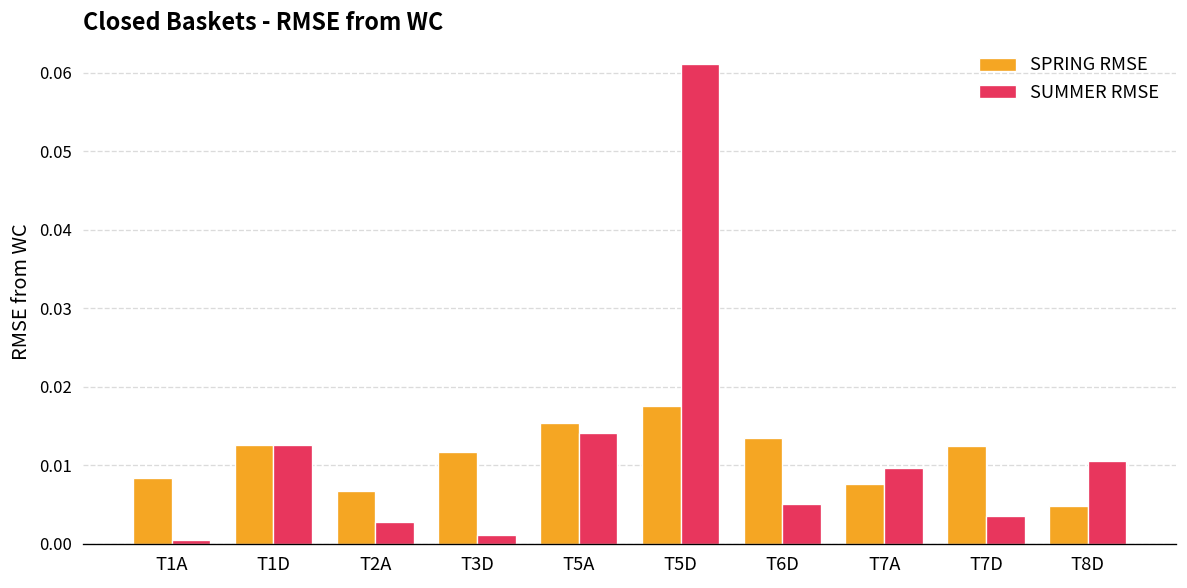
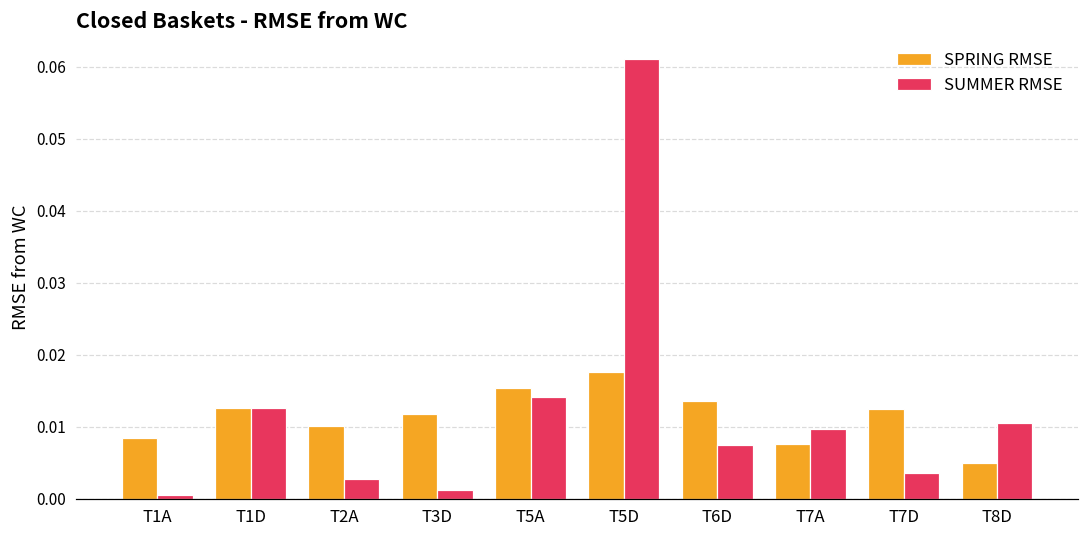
SPRING RMSE, T2A: 0.007 -> 0.010
SUMMER RMSE, T6D: 0.005 -> 0.007
